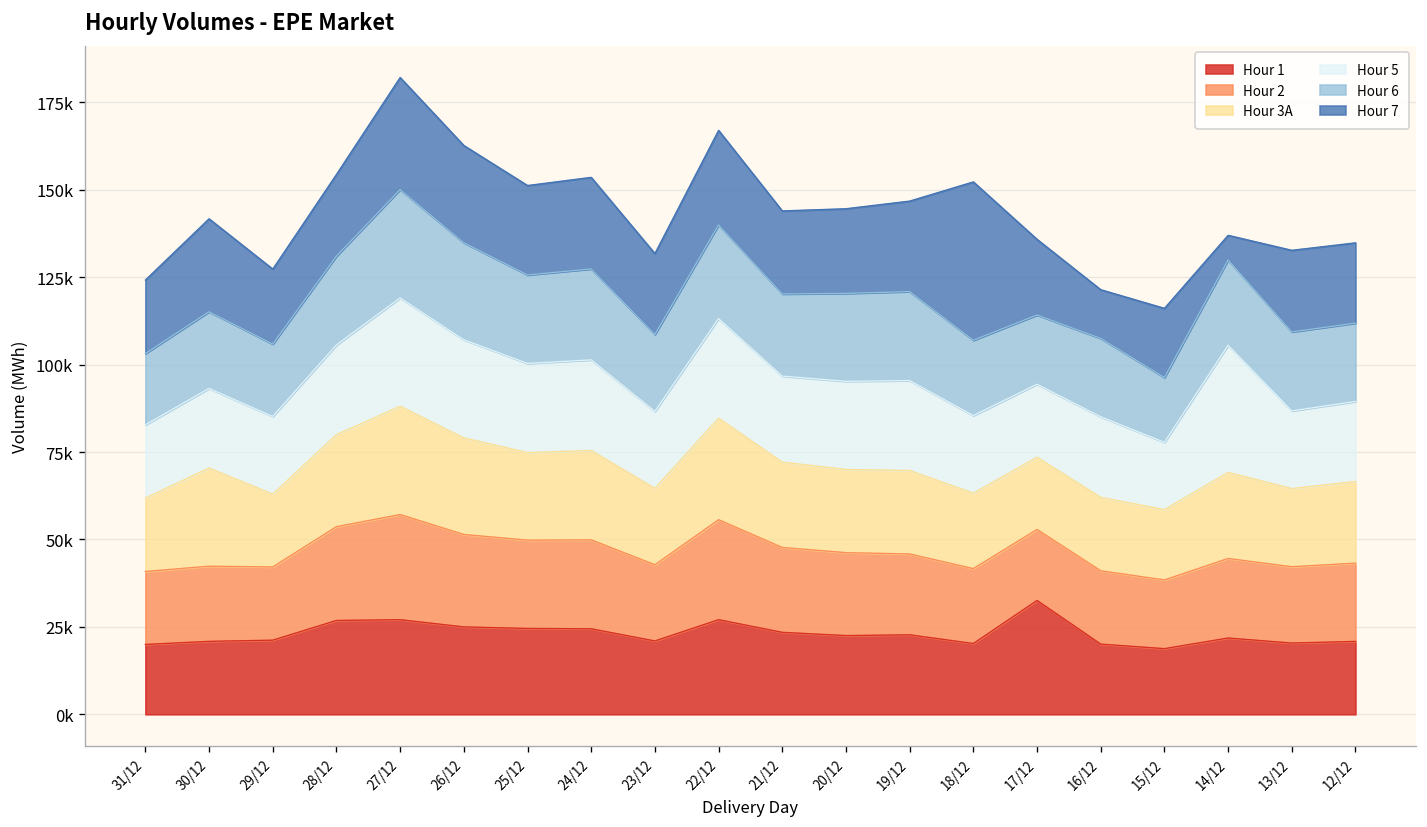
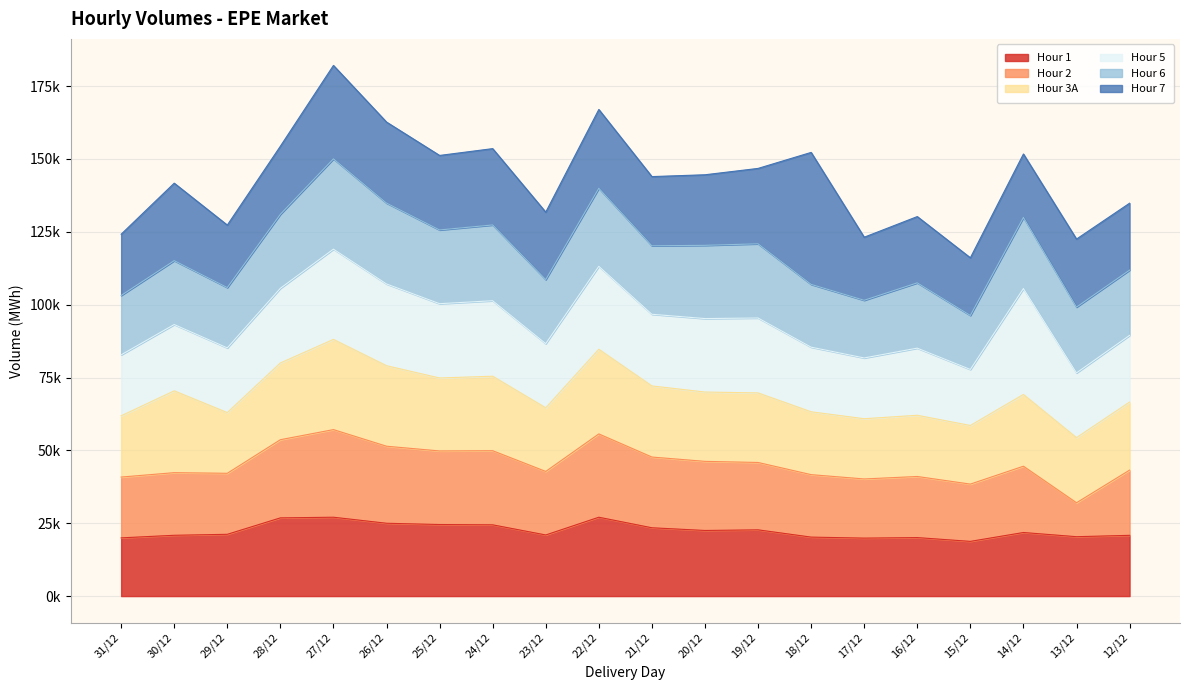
Hour 1, 17/12: 33000 -> 20000
Hour 7, 16/12: 14000 -> 23000
Hour 7, 14/12: 7000 -> 22000
Hour 2, 13/12: 22000 -> 12000
